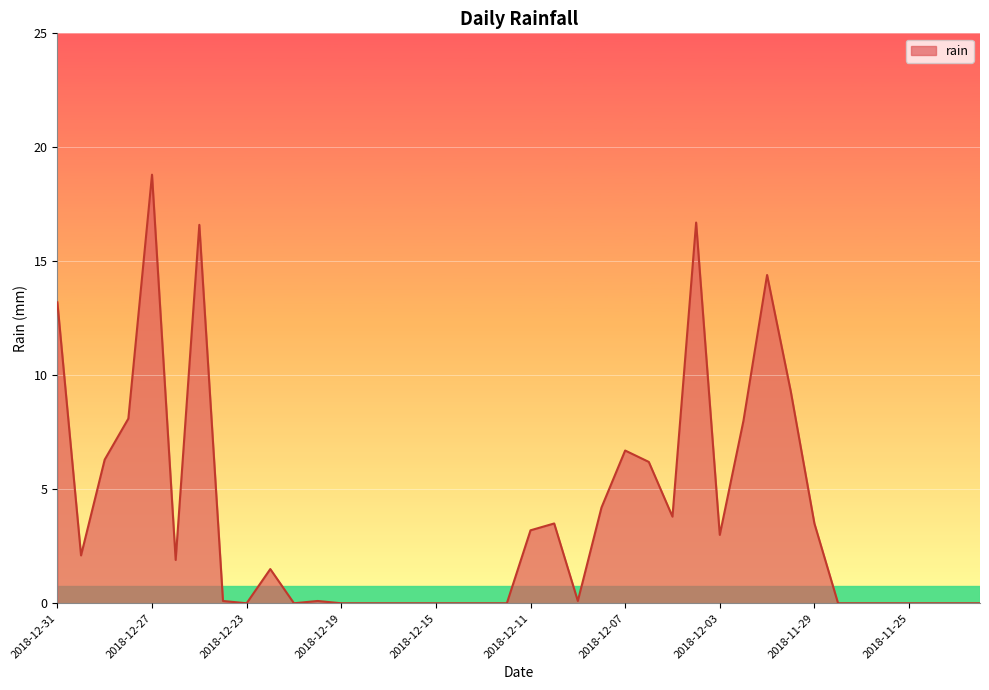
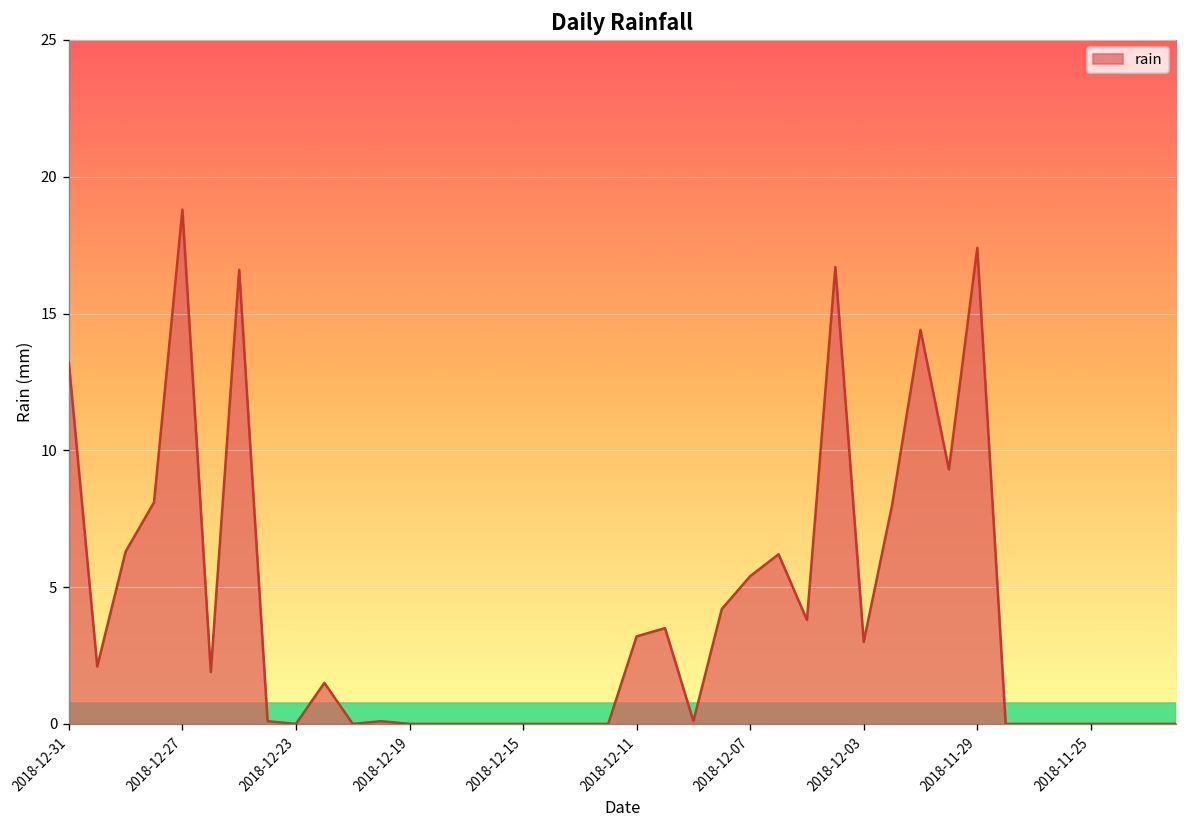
2018-12-07: 6.7 -> 5.4
2018-11-29: 3.5 -> 17.4
